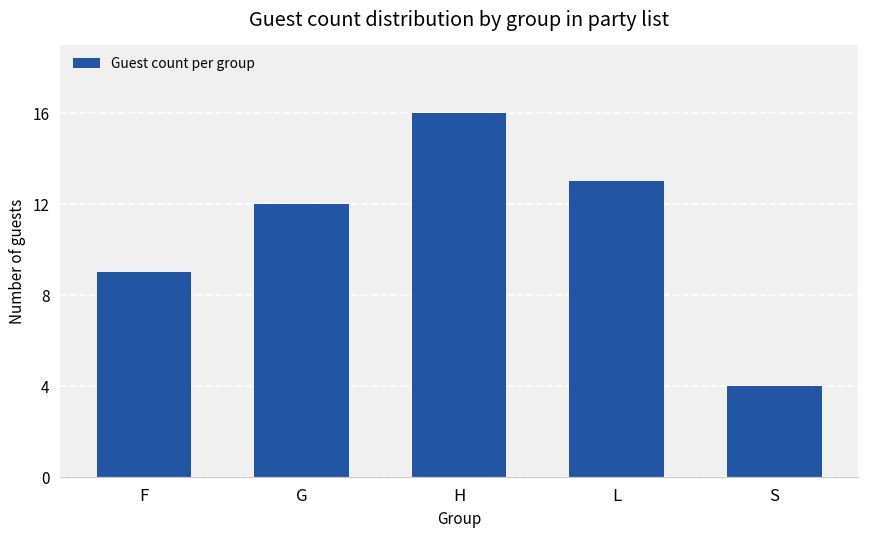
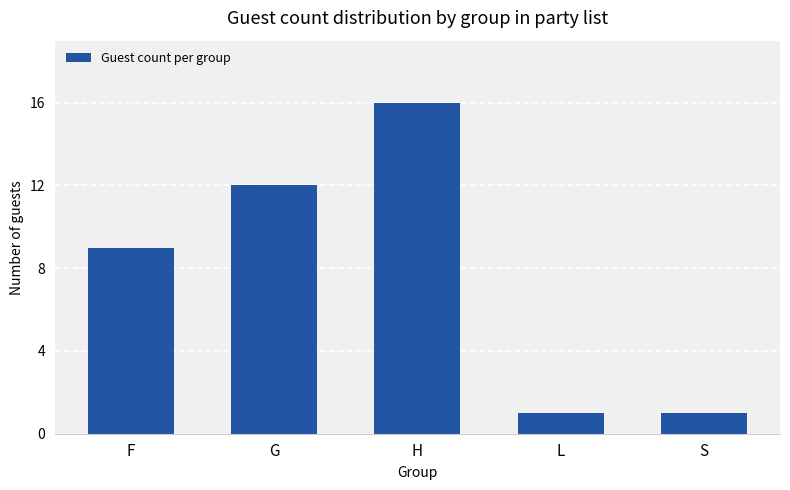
L: 13 -> 1
S: 4 -> 1
